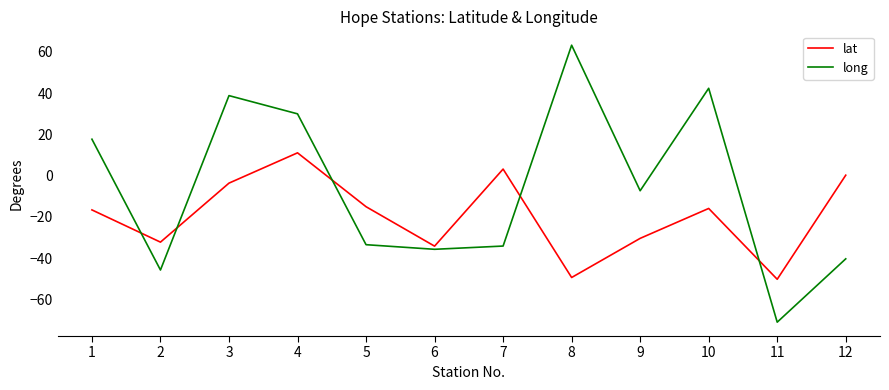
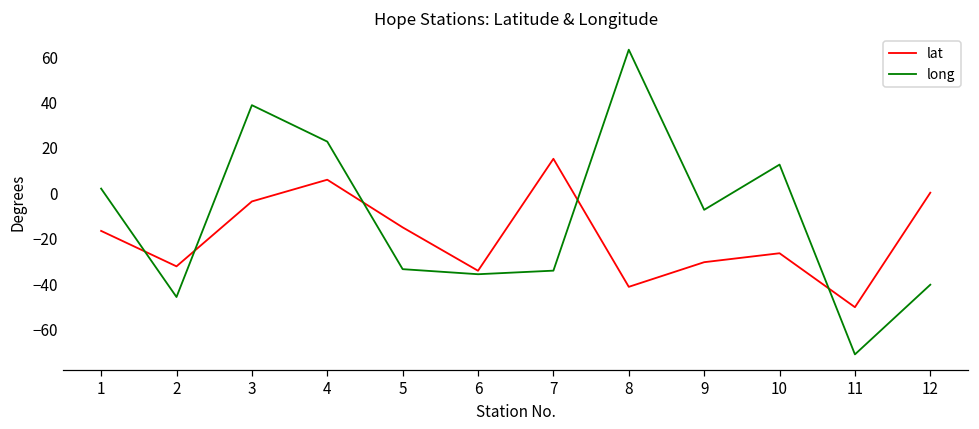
long, 1: 18 -> 2
lat, 4: 11 -> 6
long, 4: 30 -> 23
lat, 7: 3 -> 15
lat, 8: -49 -> -41
lat, 10: -16 -> -26
long, 10: 42 -> 13
